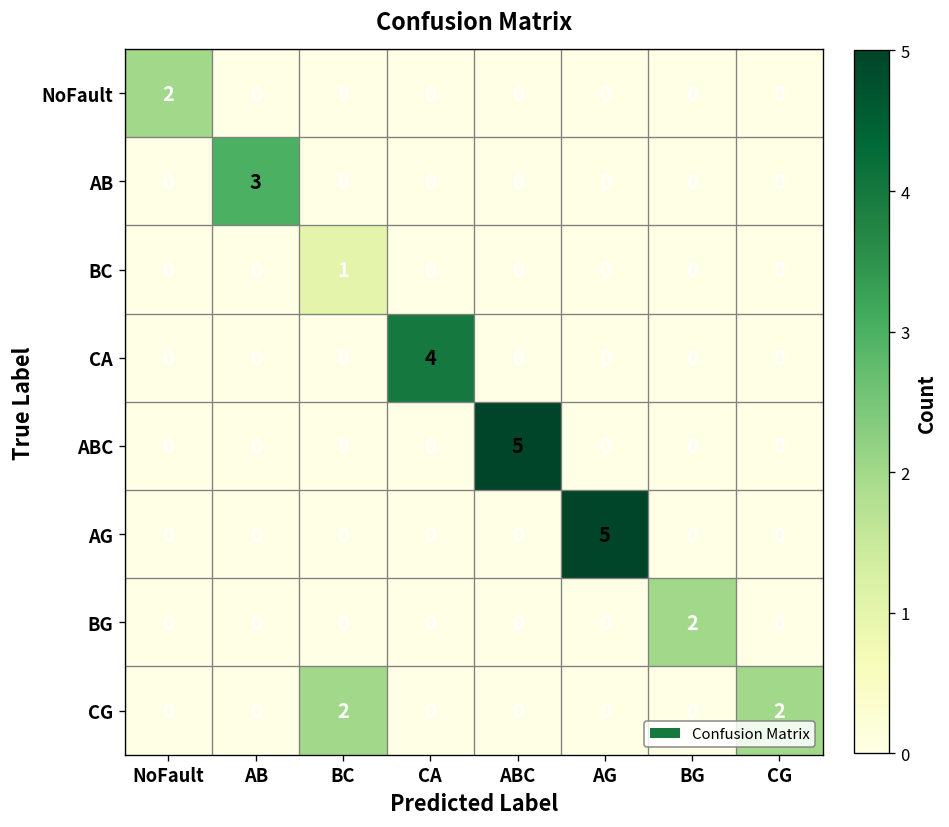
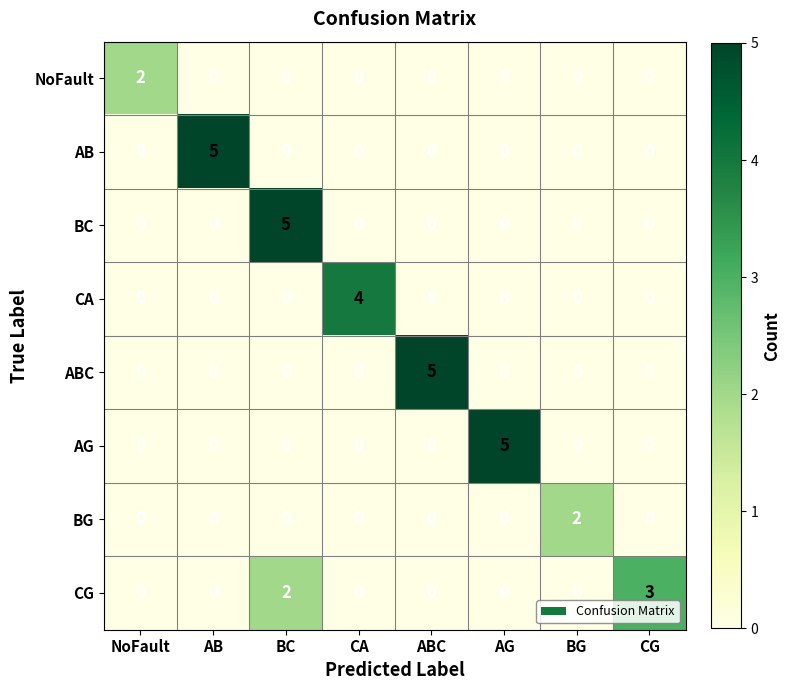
AB, AB: 3 -> 5
BC, BC: 1 -> 5
CG, CG: 2 -> 3
